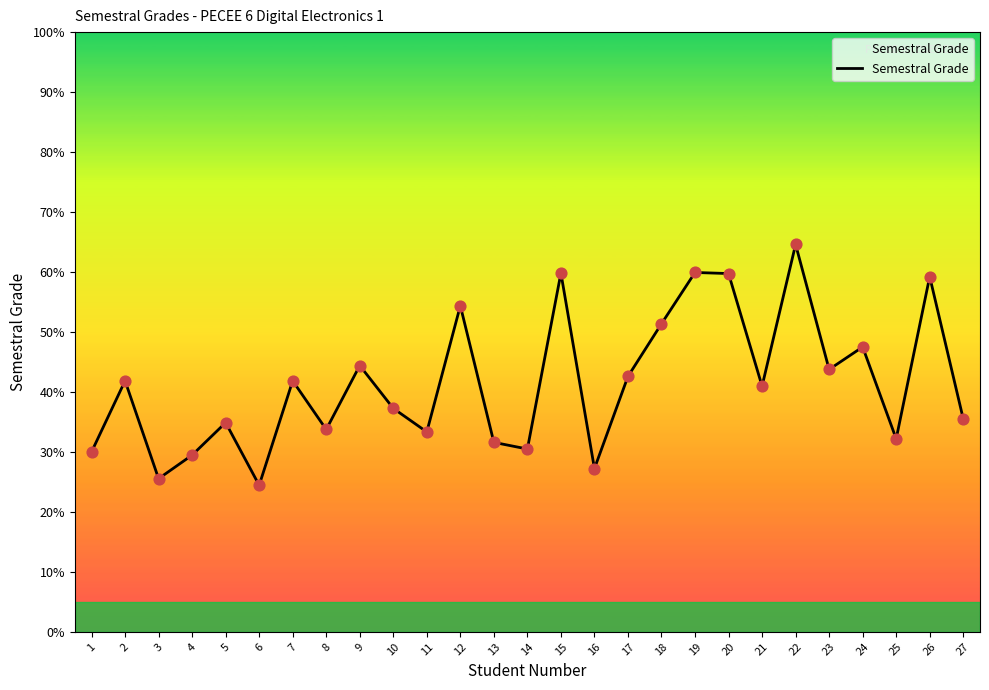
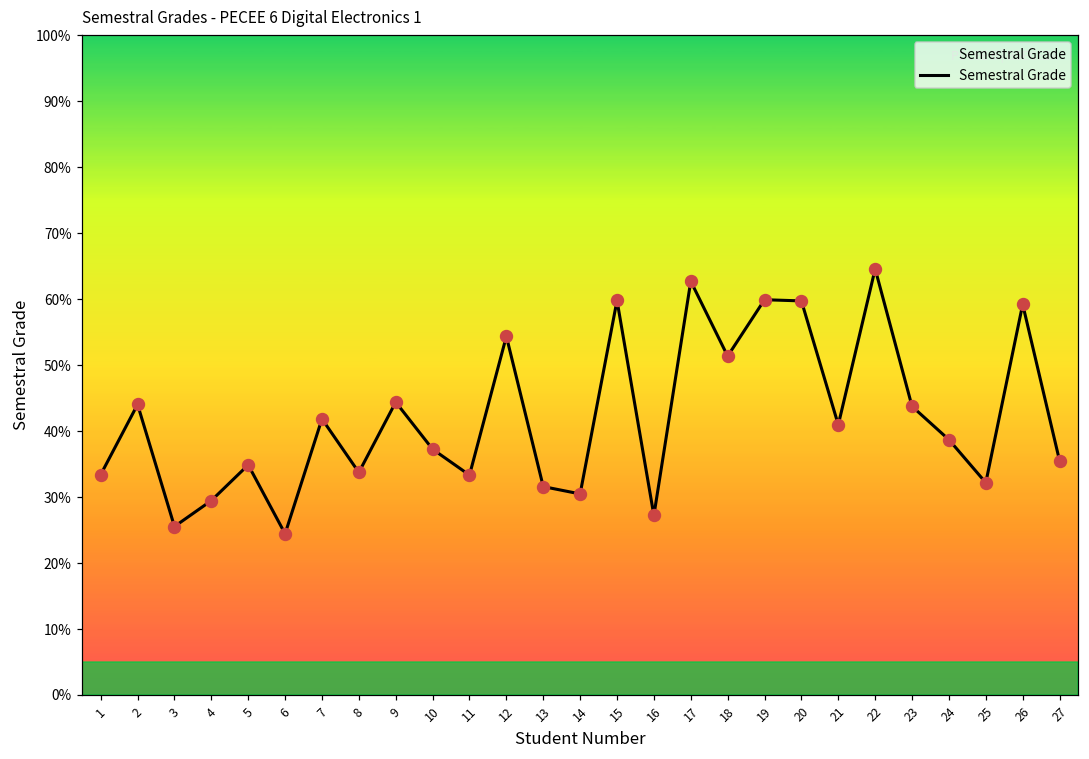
1: 30% -> 33%
2: 42% -> 44%
17: 43% -> 63%
24: 48% -> 39%
